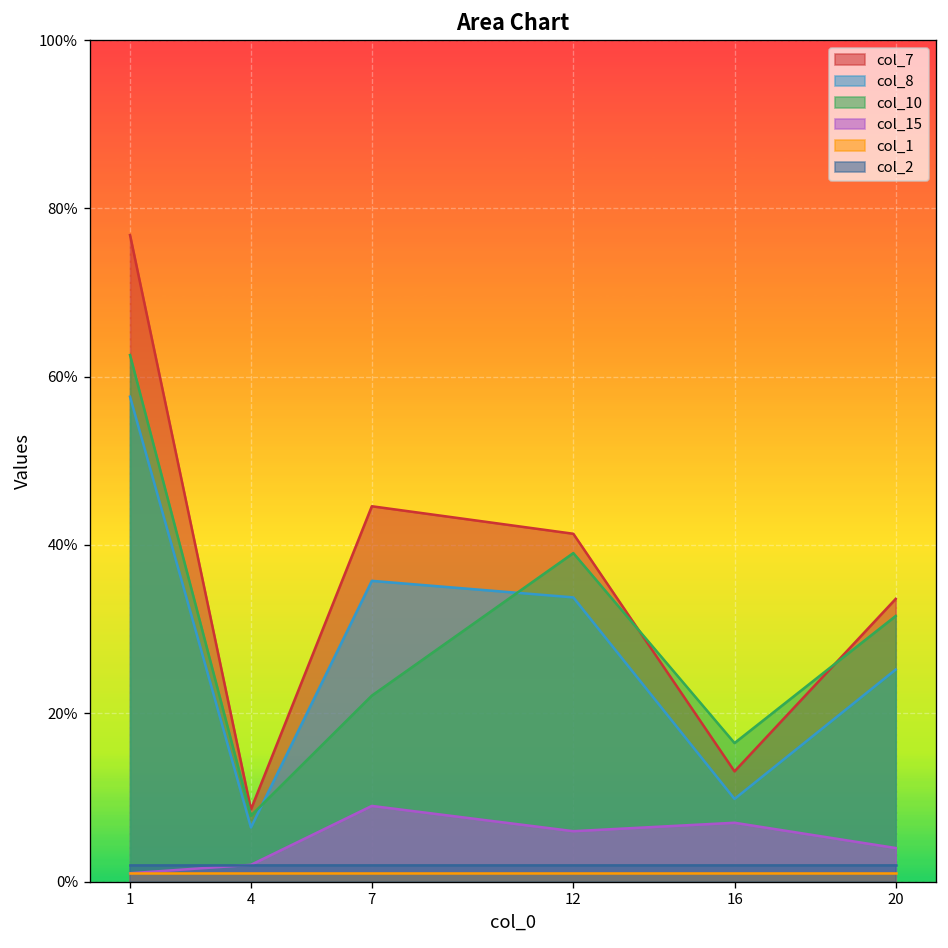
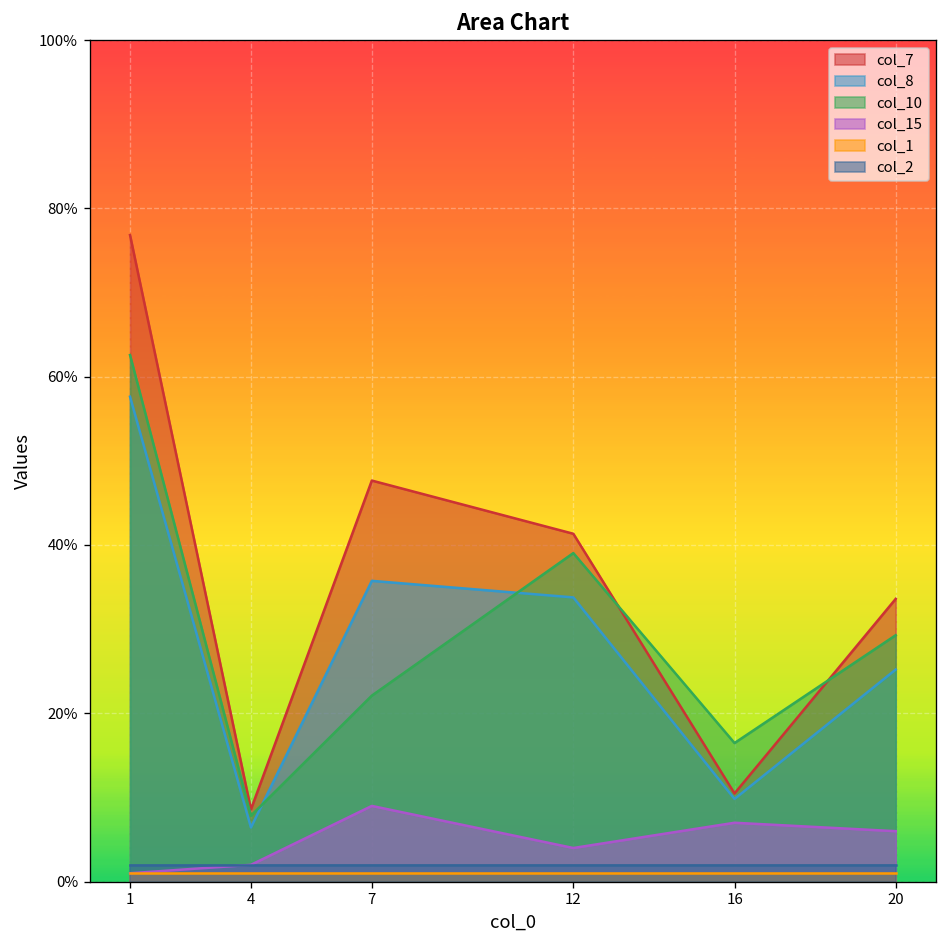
col_7, 7: 45% -> 48%
col_15, 12: 6% -> 4%
col_7, 16: 13% -> 10%
col_10, 20: 32% -> 29%
col_15, 20: 4% -> 6%
